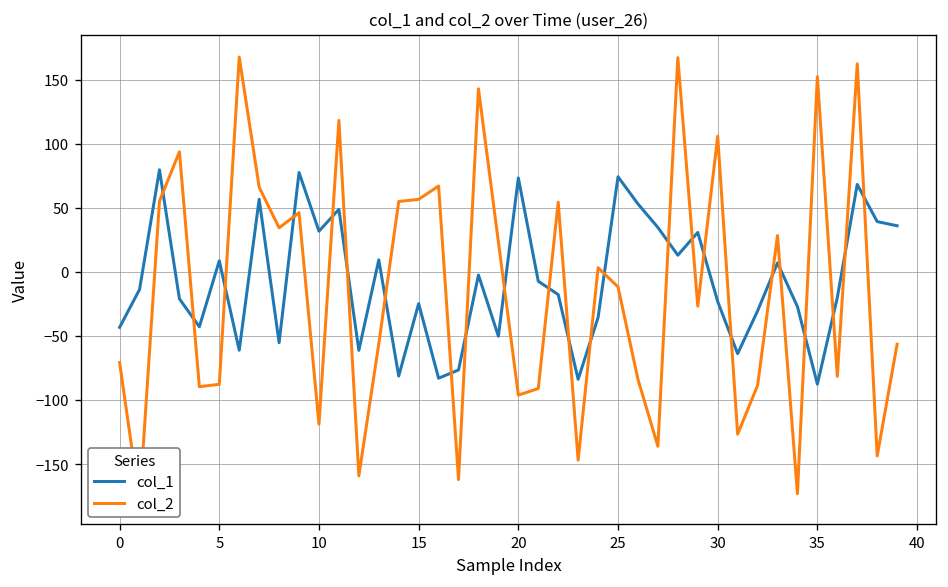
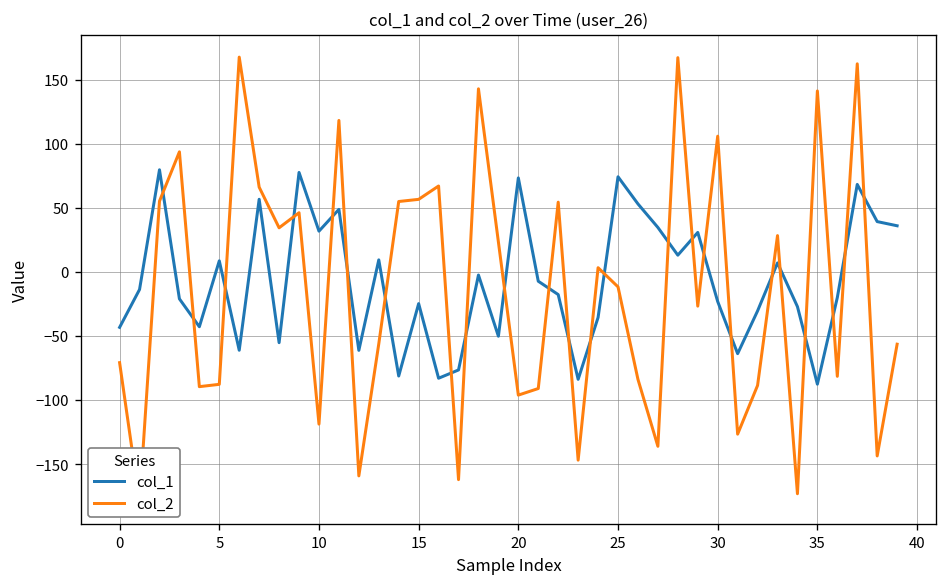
col_2, 35: 152 -> 141
